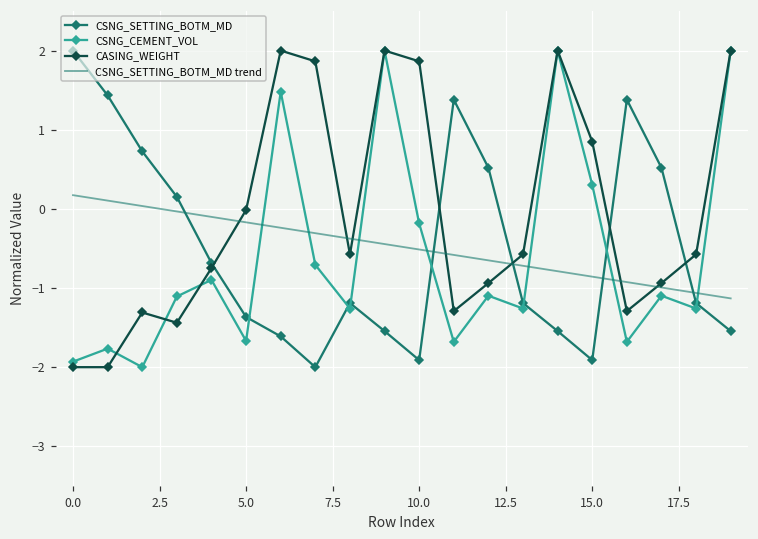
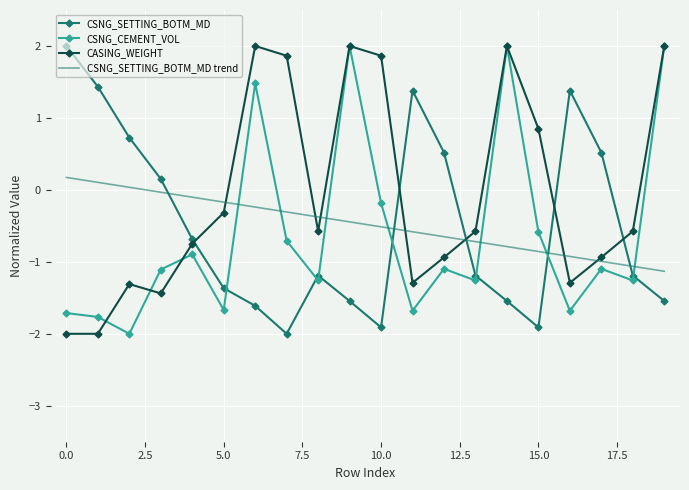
CSNG_CEMENT_VOL, 0.0: -1.9 -> -1.7
CASING_WEIGHT, 5.0: 0.0 -> -0.3
CSNG_CEMENT_VOL, 15.0: 0.3 -> -0.6
